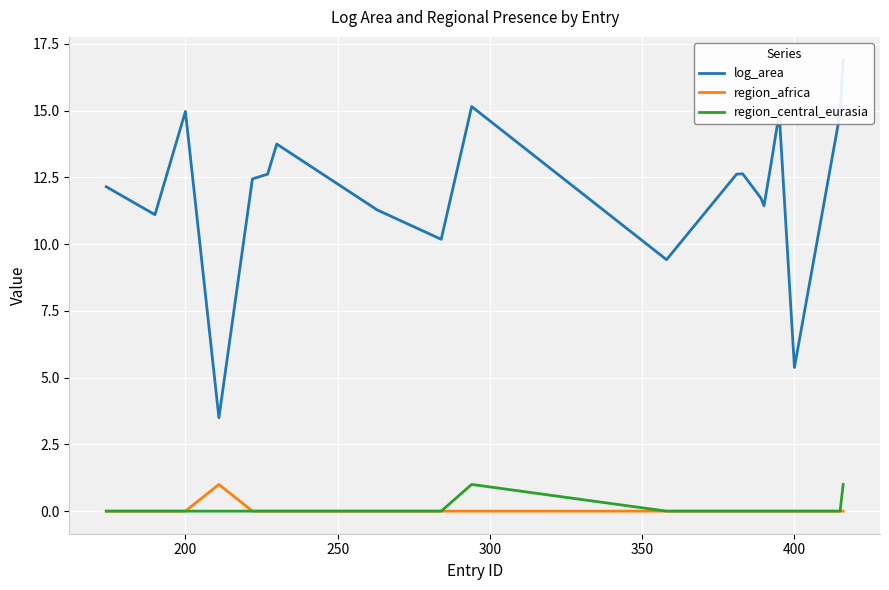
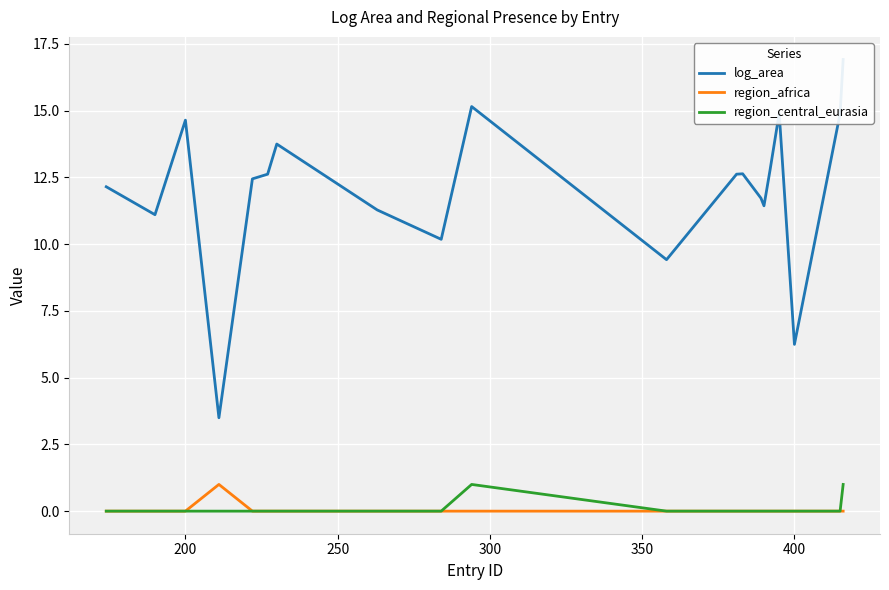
log_area, 200: 15.0 -> 14.6
log_area, 400: 5.4 -> 6.2
